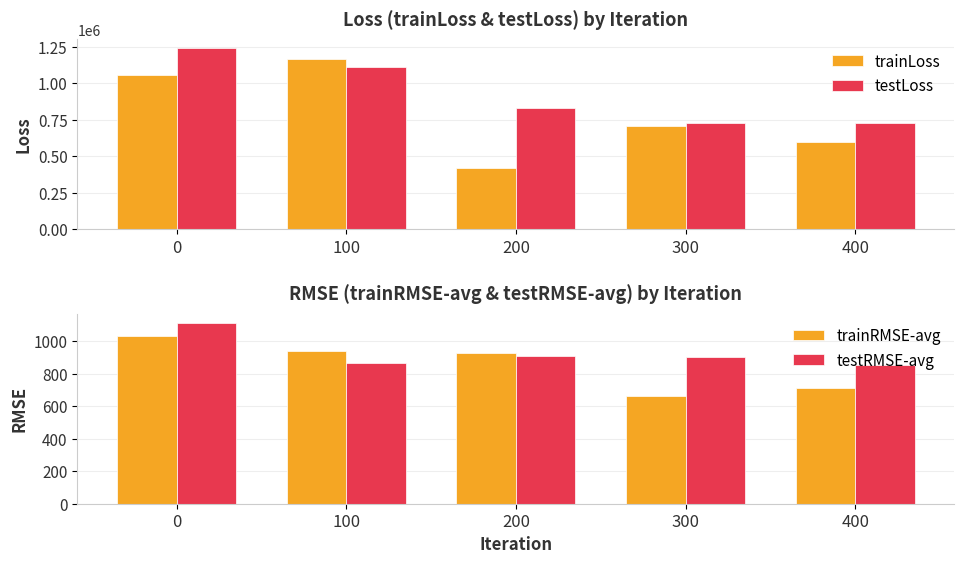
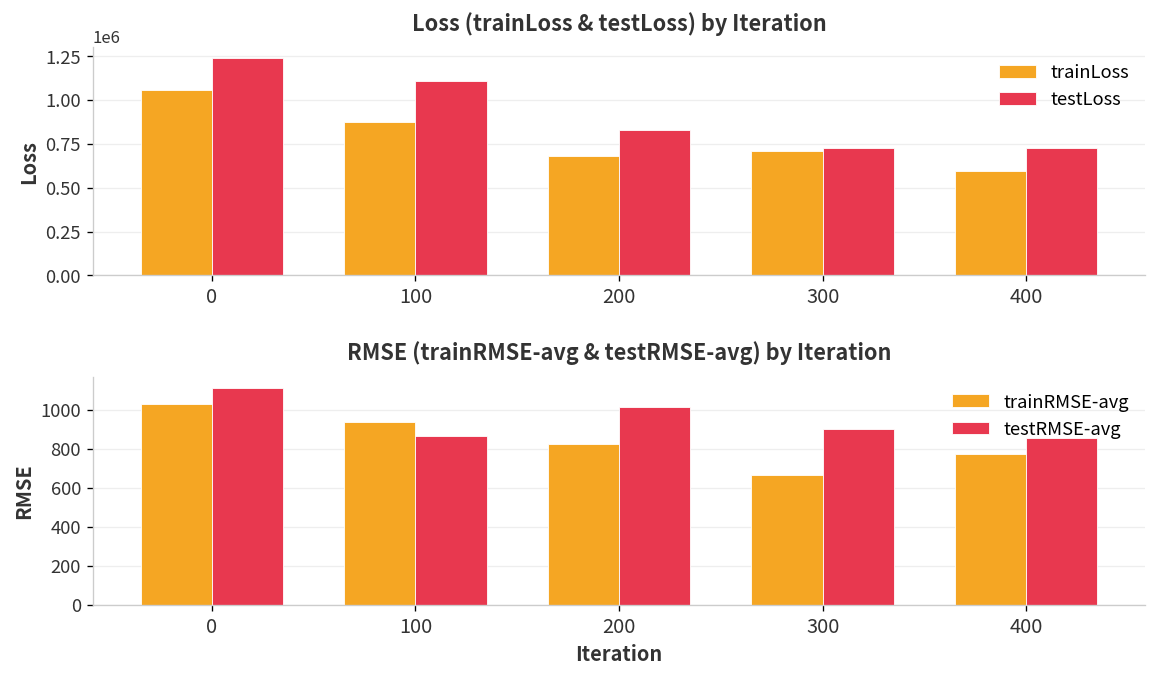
Loss (trainLoss & testLoss) by Iteration, trainLoss, 100: 1160000 -> 880000
Loss (trainLoss & testLoss) by Iteration, trainLoss, 200: 420000 -> 680000
RMSE (trainRMSE-avg & testRMSE-avg) by Iteration, trainRMSE-avg, 200: 920 -> 820
RMSE (trainRMSE-avg & testRMSE-avg) by Iteration, testRMSE-avg, 200: 910 -> 1010
RMSE (trainRMSE-avg & testRMSE-avg) by Iteration, trainRMSE-avg, 400: 710 -> 770
